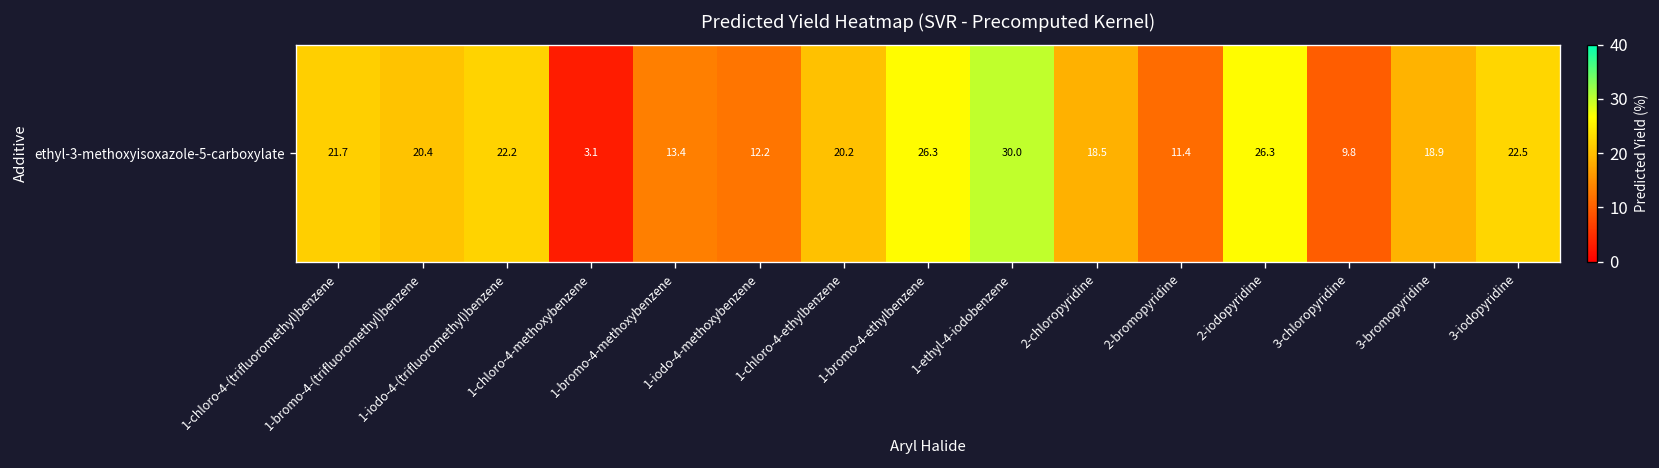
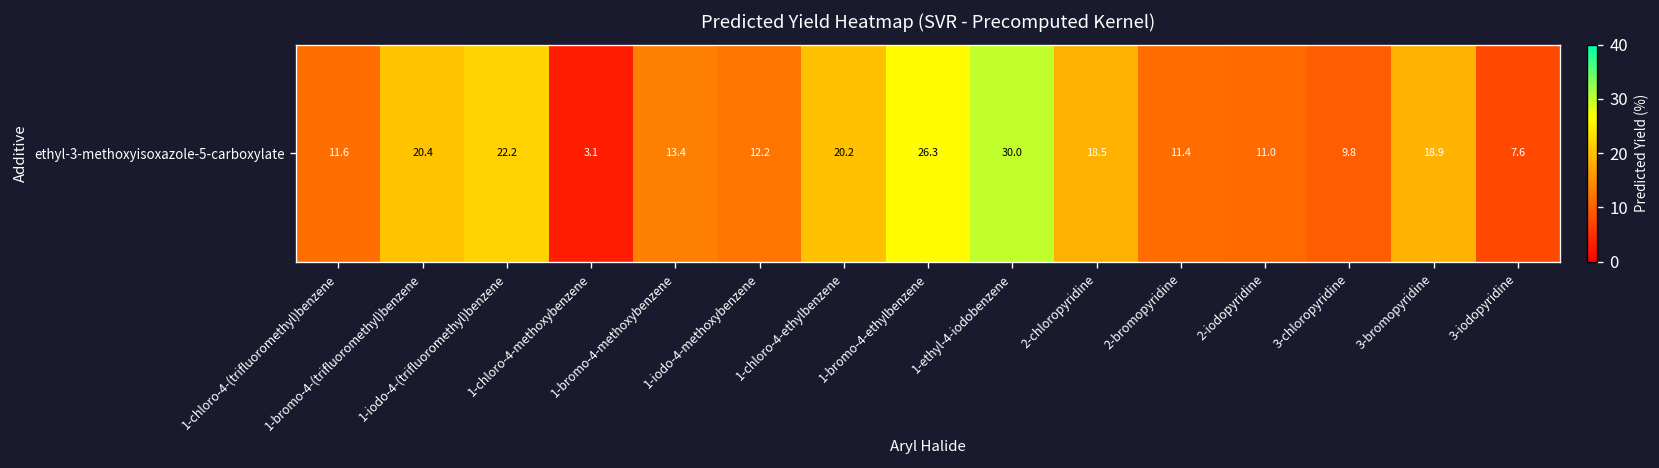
ethyl-3-methoxyisoxazole-5-carboxylate, 1-chloro-4-(trifluoromethyl)benzene: 21.7 -> 11.6
ethyl-3-methoxyisoxazole-5-carboxylate, 2-iodopyridine: 26.3 -> 11.0
ethyl-3-methoxyisoxazole-5-carboxylate, 3-iodopyridine: 22.5 -> 7.6
